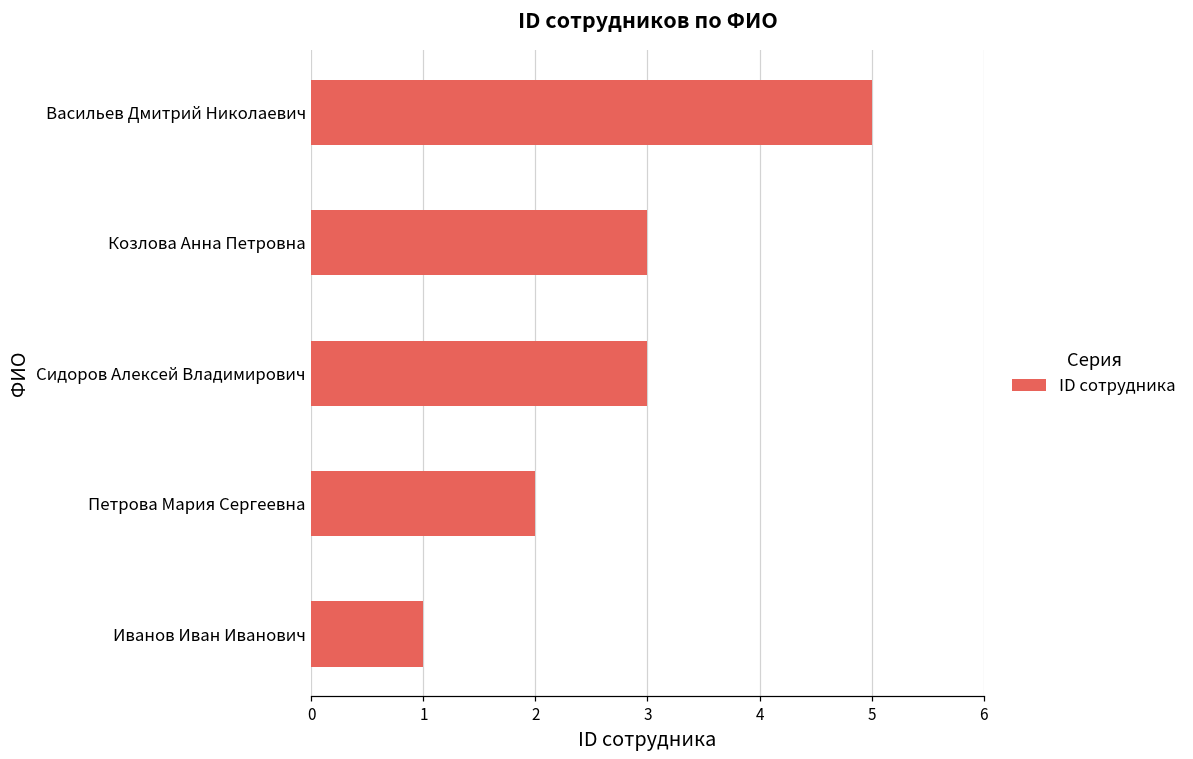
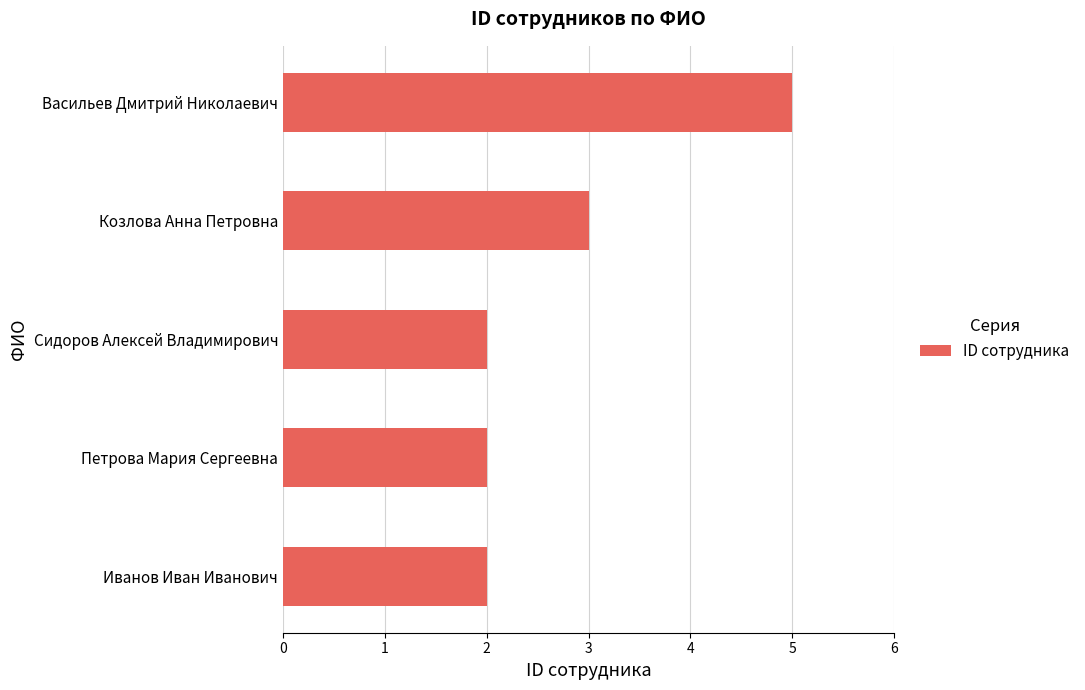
Сидоров Алексей Владимирович: 3 -> 2
Иванов Иван Иванович: 1 -> 2
